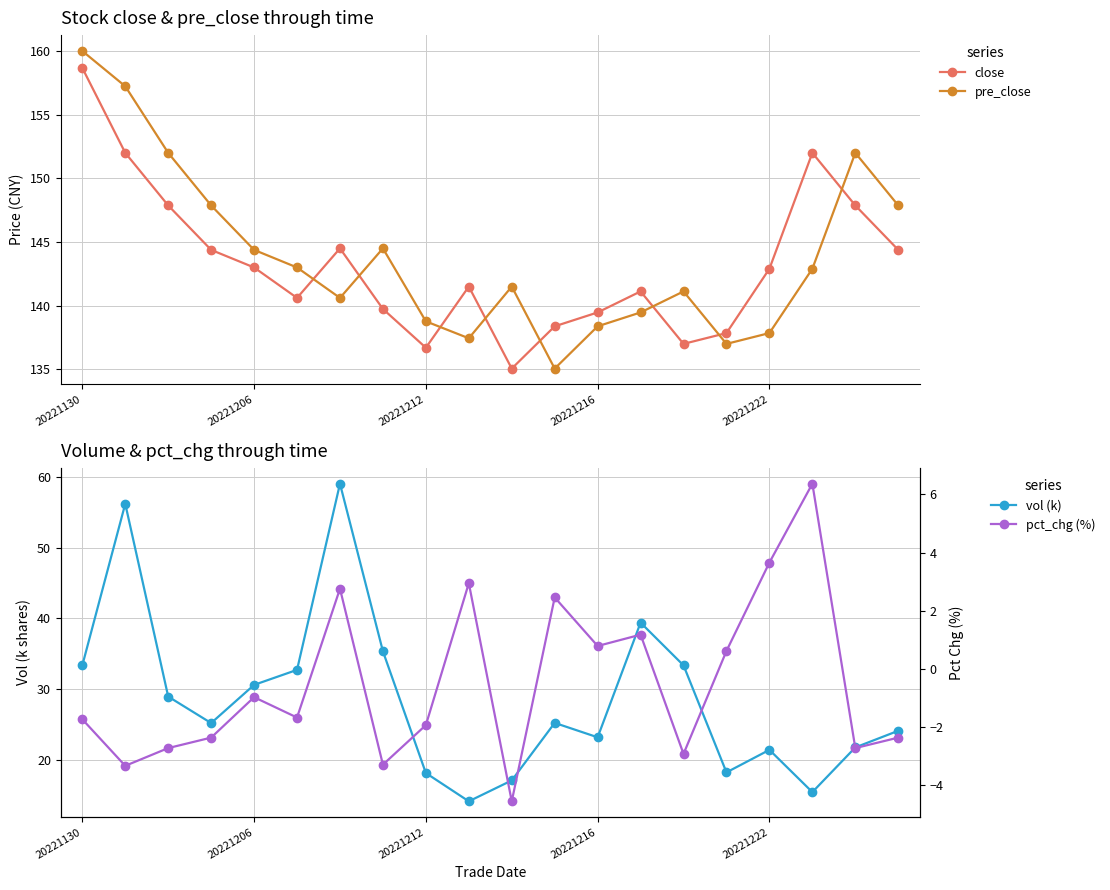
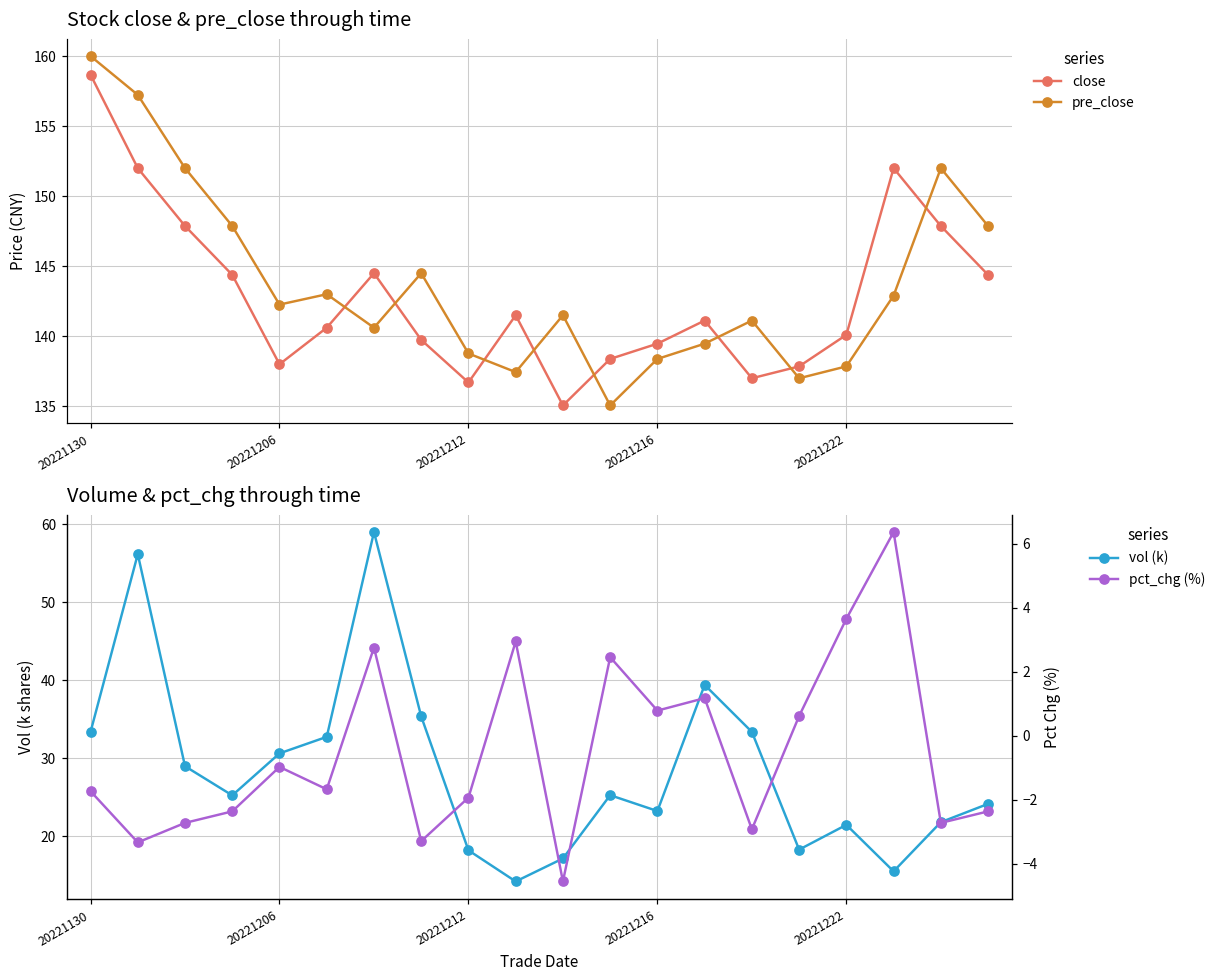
Stock close & pre_close through time, close, 20221206: 143 -> 138
Stock close & pre_close through time, pre_close, 20221206: 144.4 -> 142.3
Stock close & pre_close through time, close, 20221222: 142.9 -> 140.1
